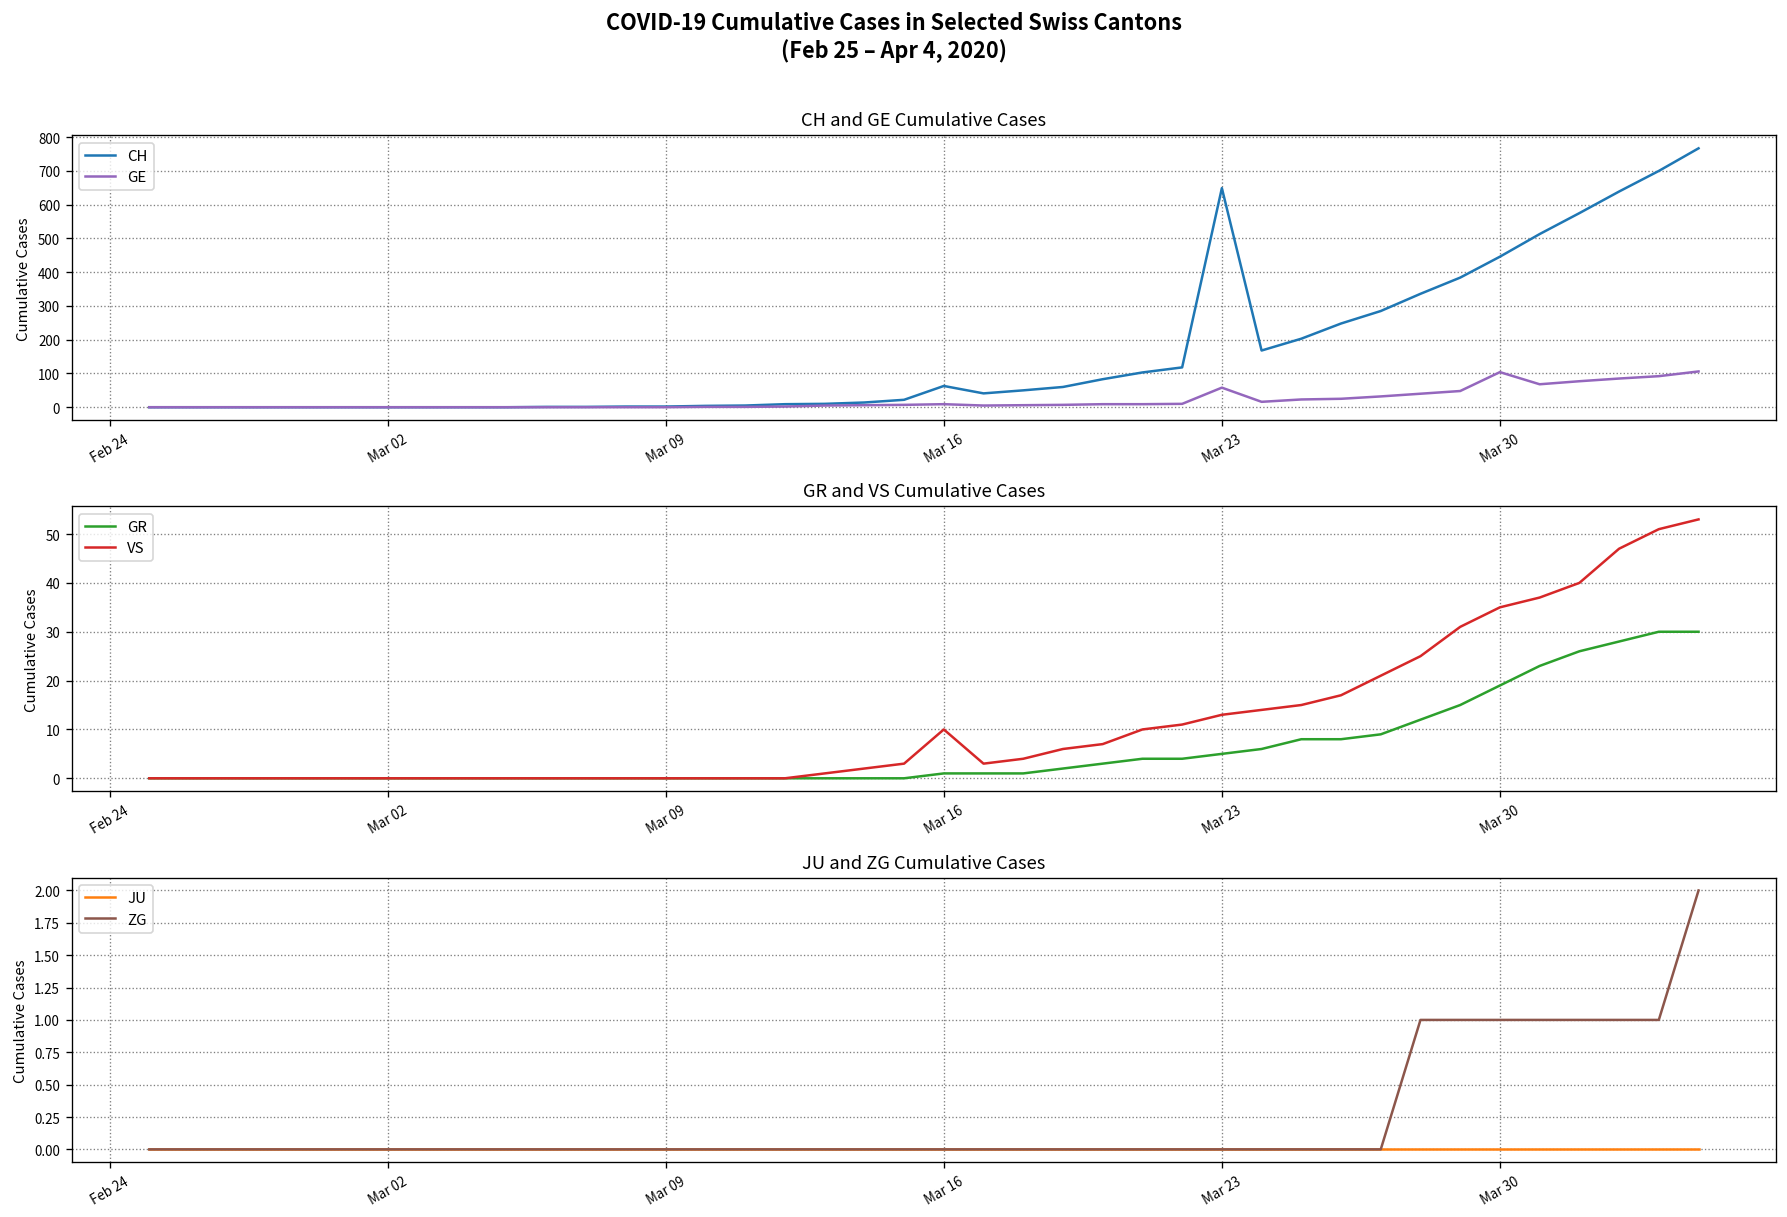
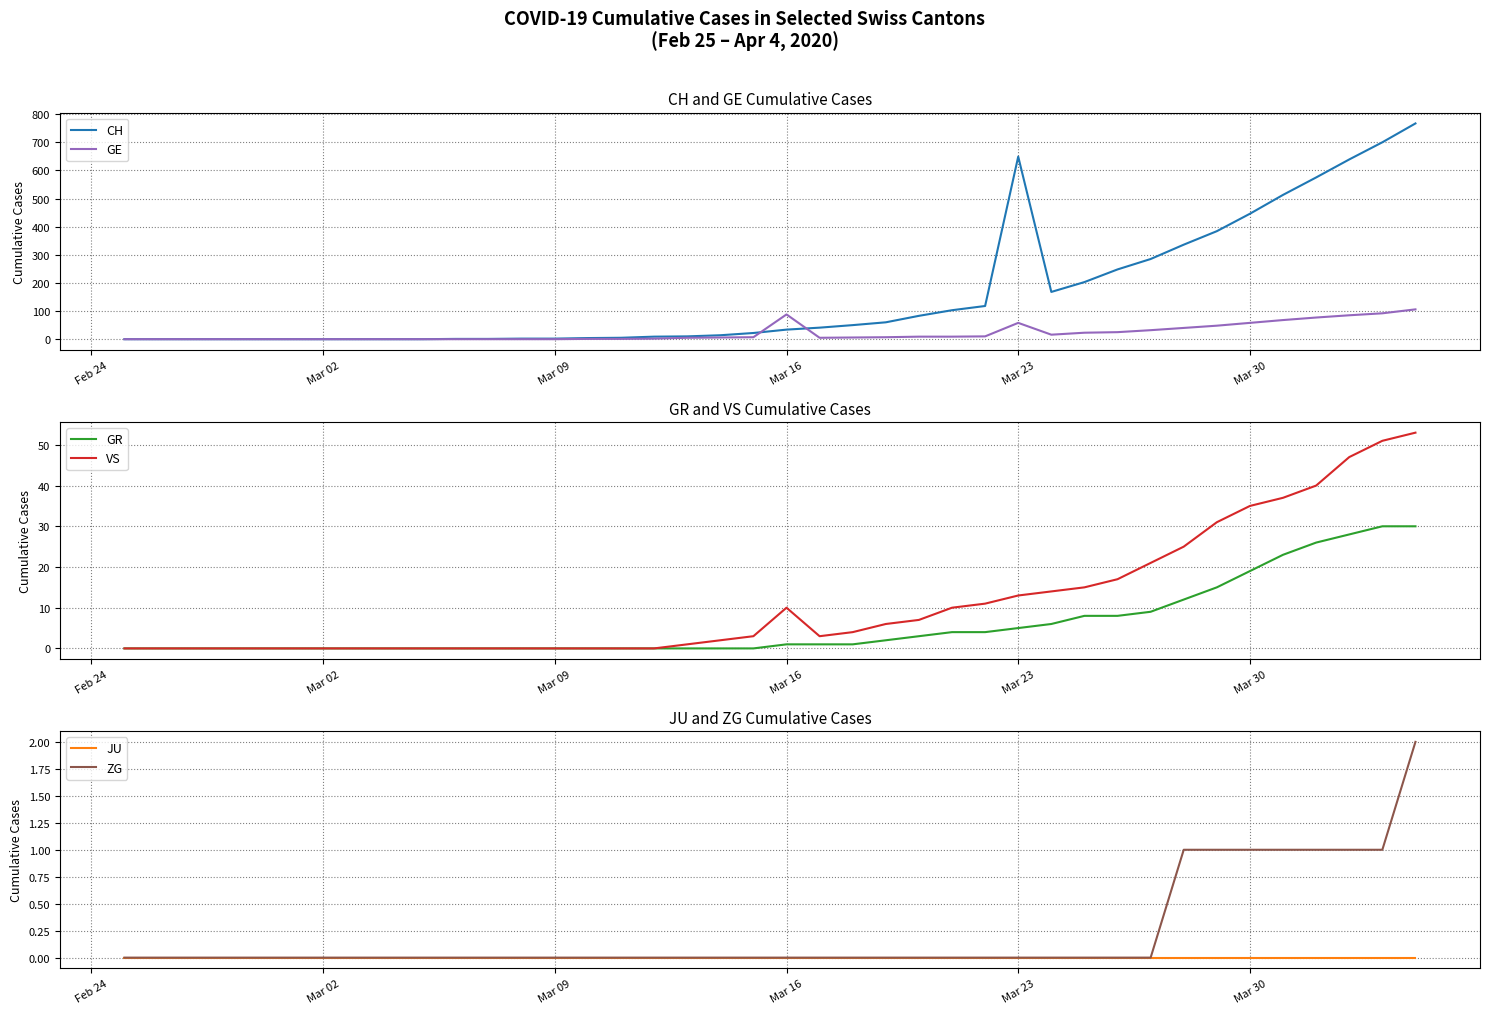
CH and GE Cumulative Cases, CH, Mar 16: 60 -> 30
CH and GE Cumulative Cases, GE, Mar 16: 10 -> 90
CH and GE Cumulative Cases, GE, Mar 30: 100 -> 60
